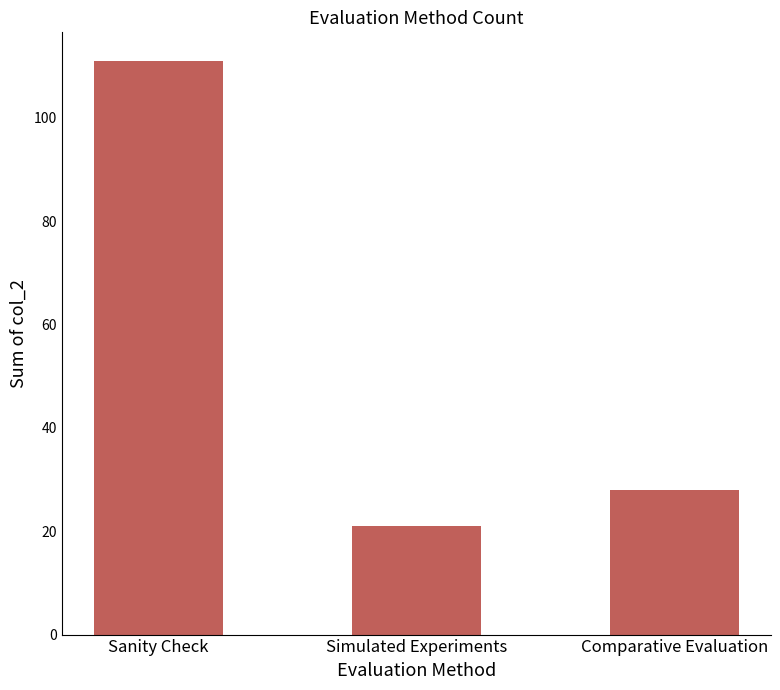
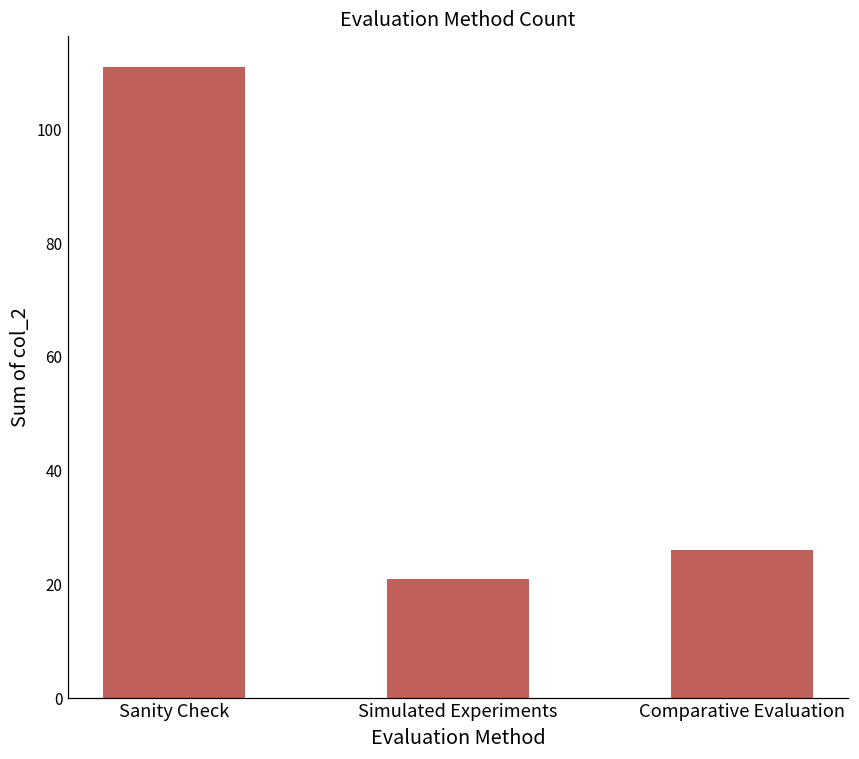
Comparative Evaluation: 28 -> 26
